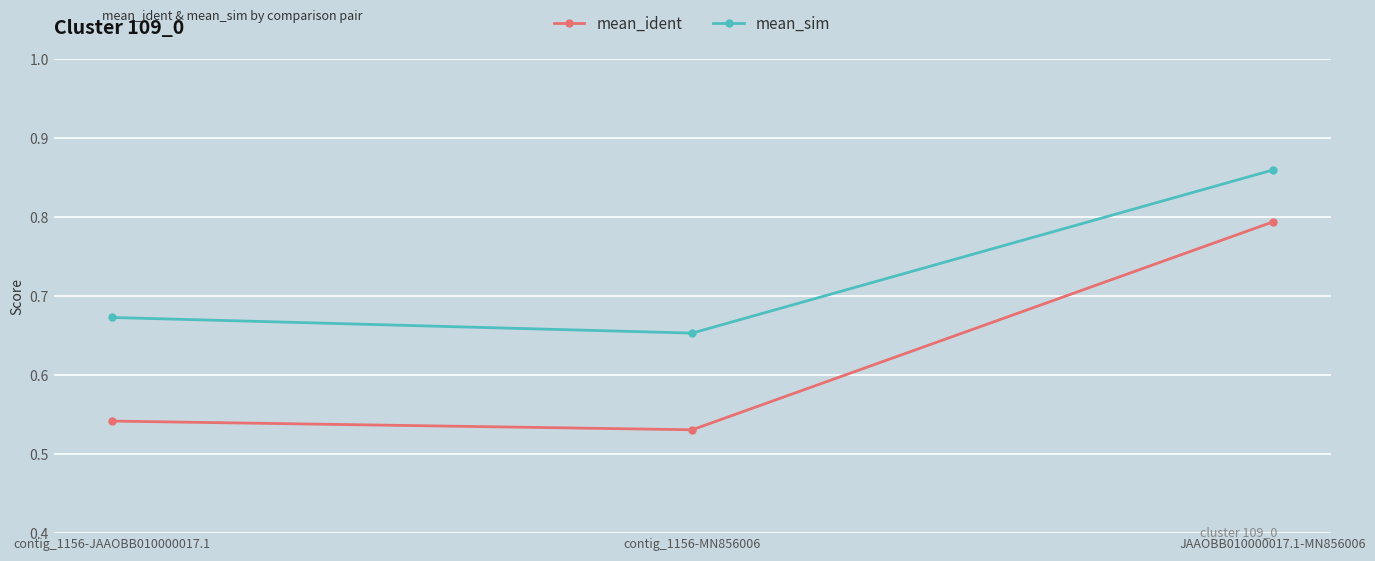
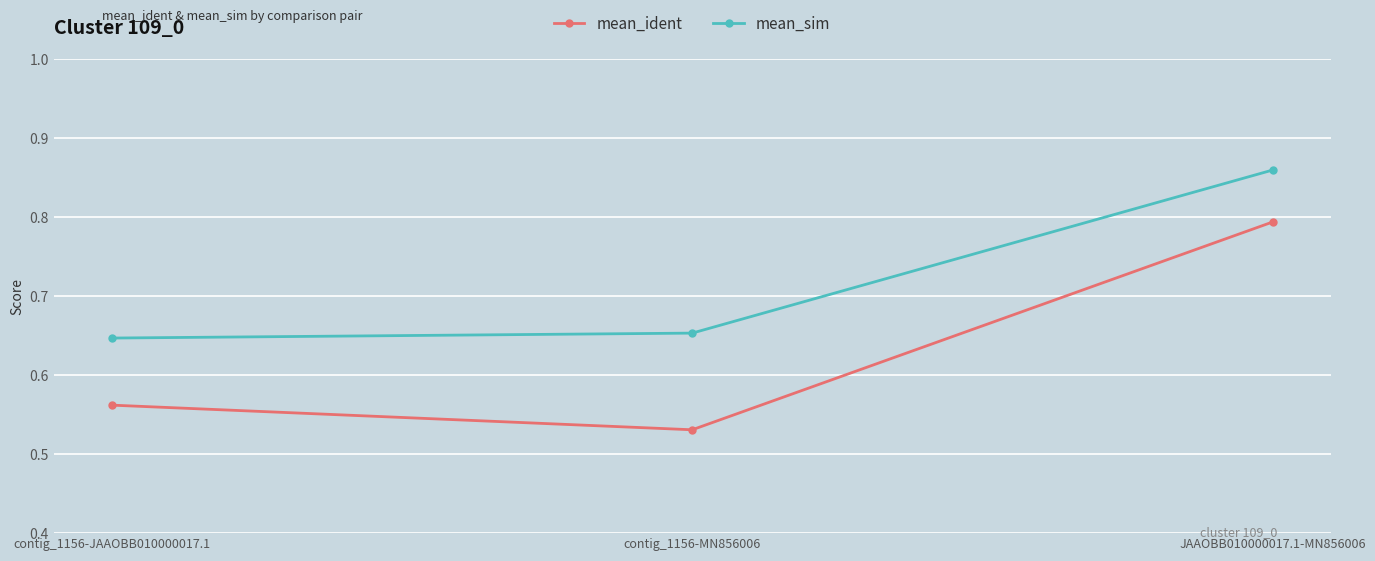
mean_ident, contig_1156-JAAOBB010000017.1: 0.54 -> 0.56
mean_sim, contig_1156-JAAOBB010000017.1: 0.67 -> 0.65
